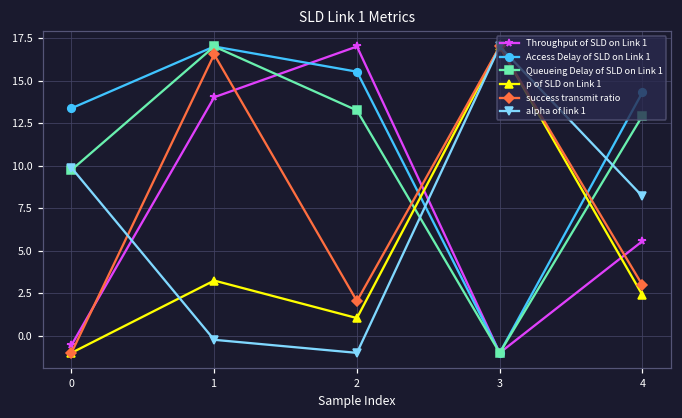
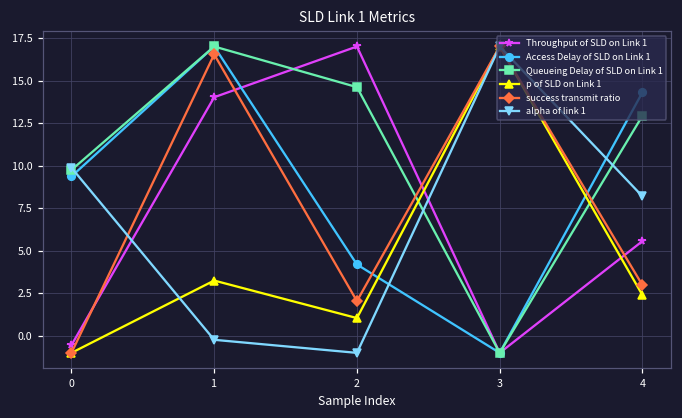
Access Delay of SLD on Link 1, 0: 13.4 -> 9.4
Access Delay of SLD on Link 1, 2: 15.5 -> 4.2
Queueing Delay of SLD on Link 1, 2: 13.2 -> 14.6
